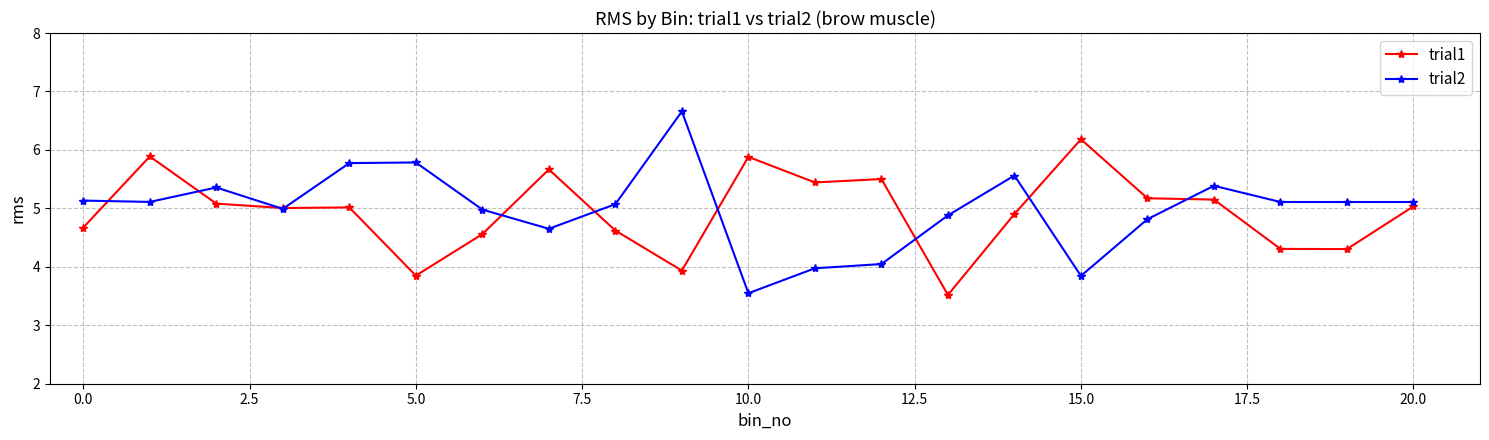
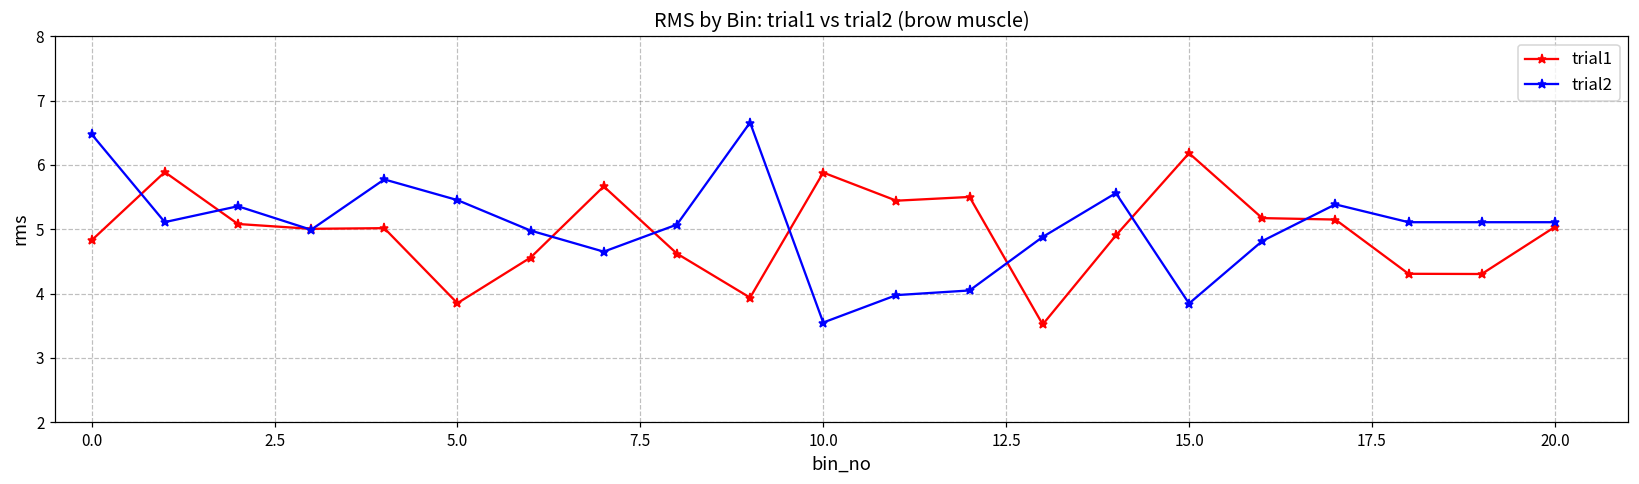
trial1, 0.0: 4.7 -> 4.8
trial2, 0.0: 5.1 -> 6.5
trial2, 5.0: 5.8 -> 5.5
